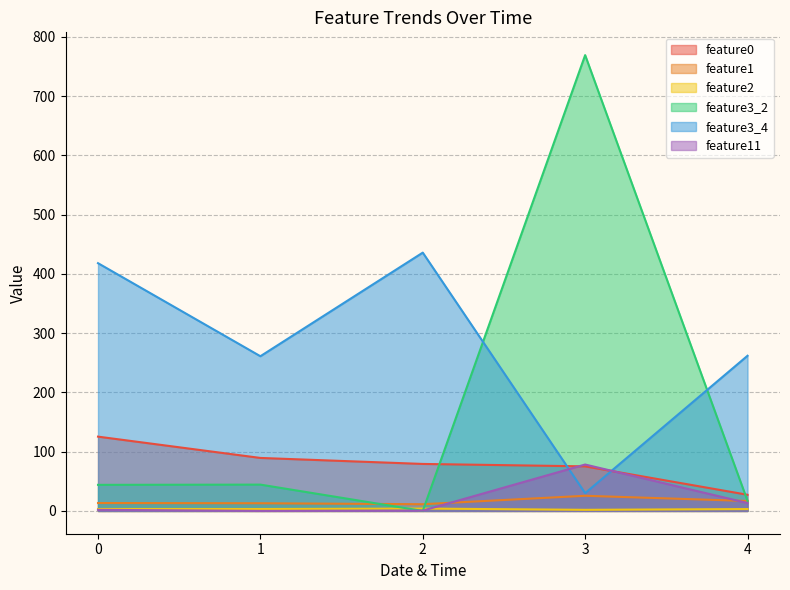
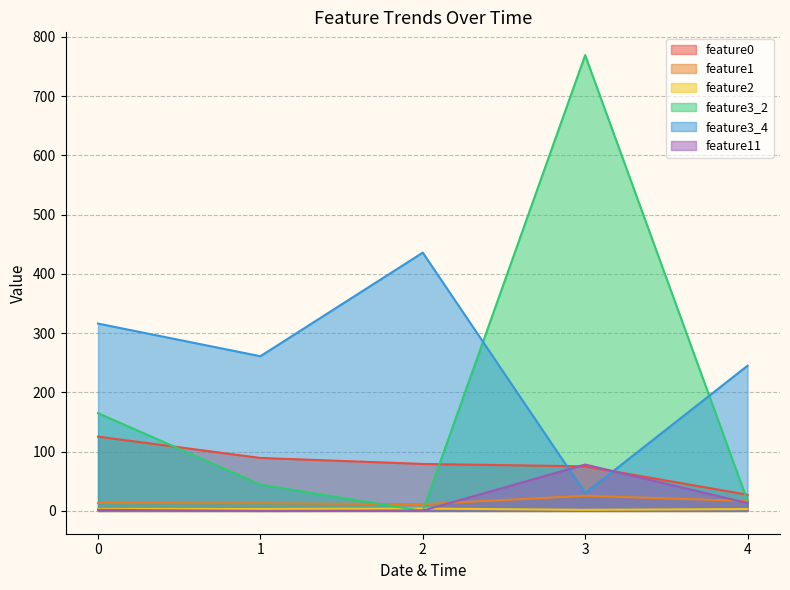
feature3_2, 0: 40 -> 170
feature3_4, 0: 420 -> 320
feature3_4, 4: 260 -> 250
